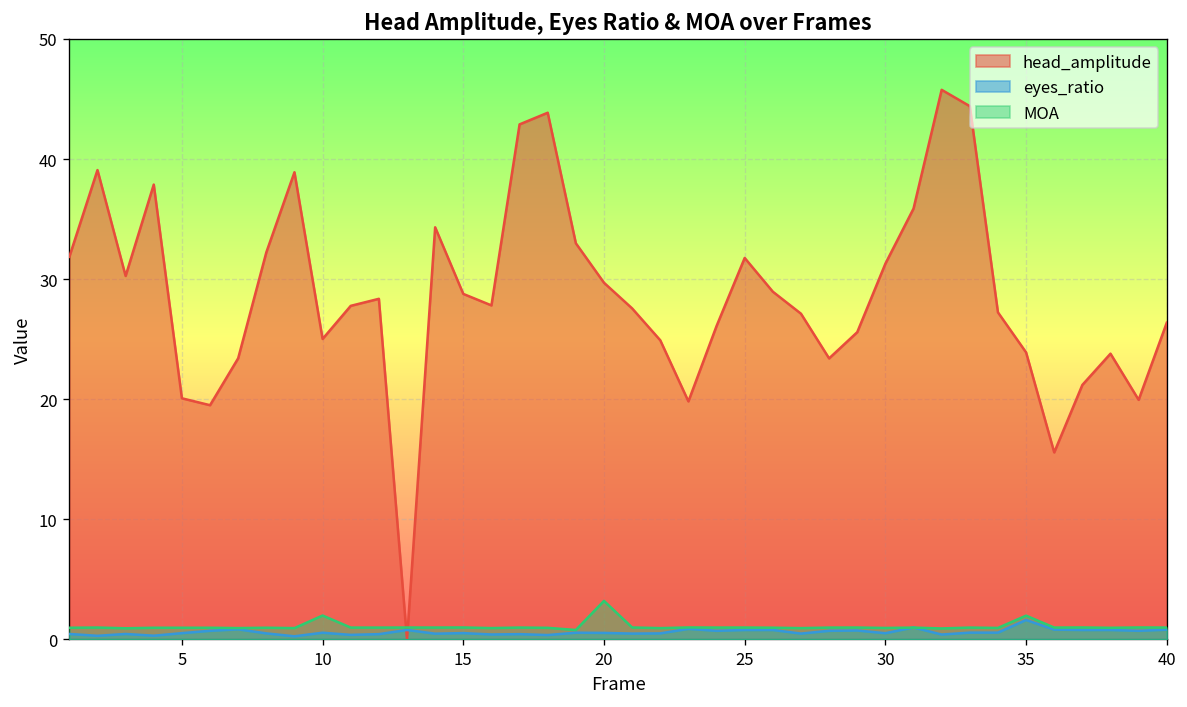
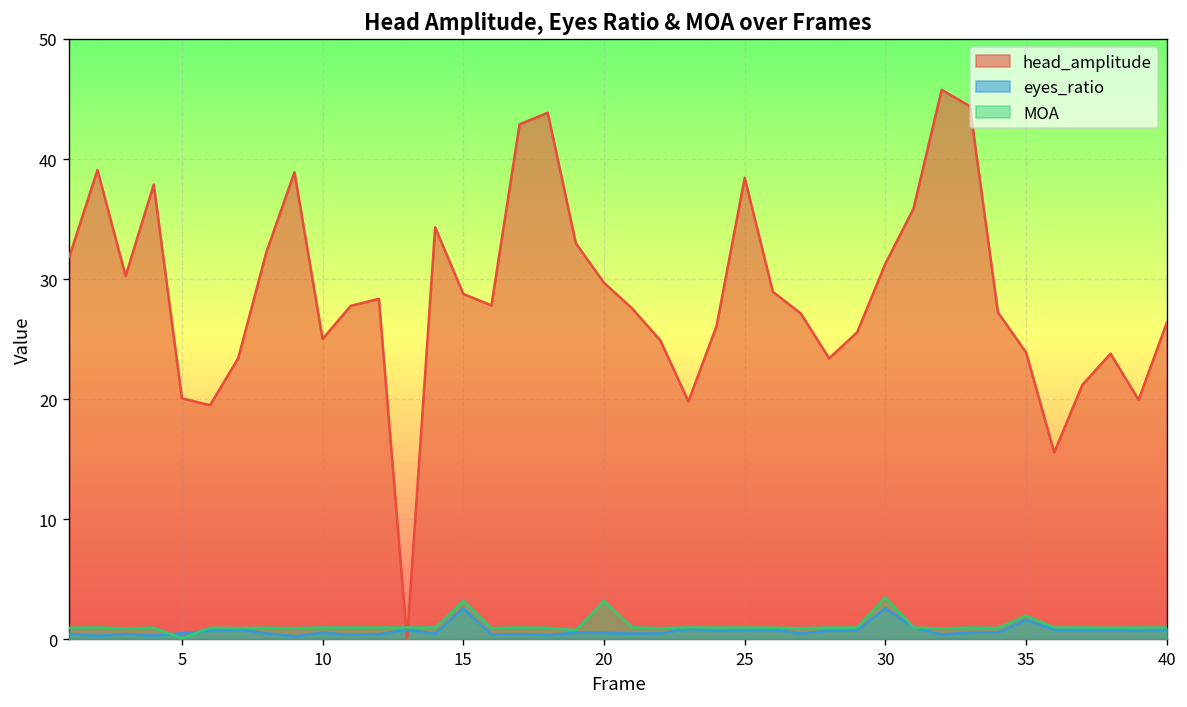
MOA, 5: 1.0 -> 0.1
MOA, 10: 2.0 -> 1.0
eyes_ratio, 15: 0.5 -> 2.6
MOA, 15: 1.0 -> 3.2
head_amplitude, 25: 31.8 -> 38.4
eyes_ratio, 30: 0.5 -> 2.6
MOA, 30: 1.0 -> 3.5
